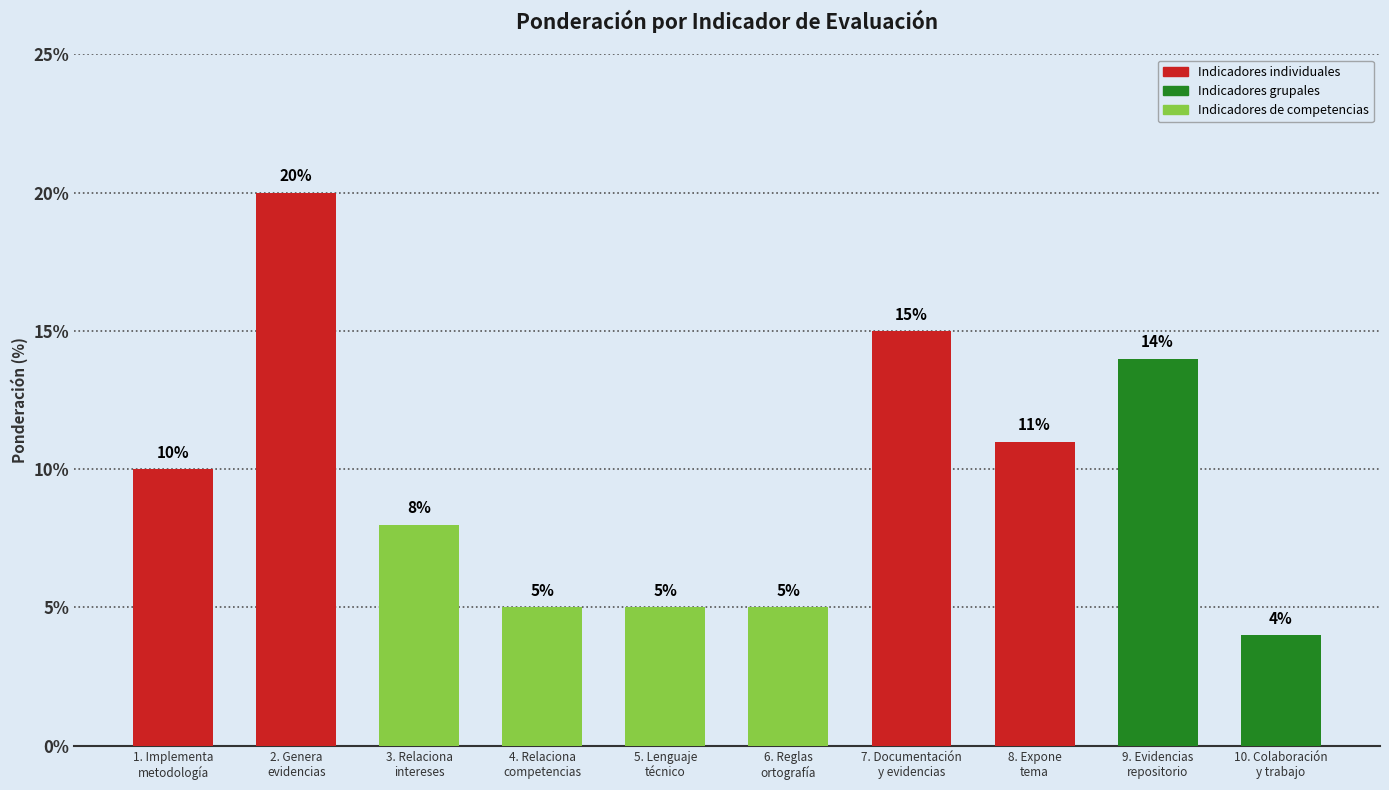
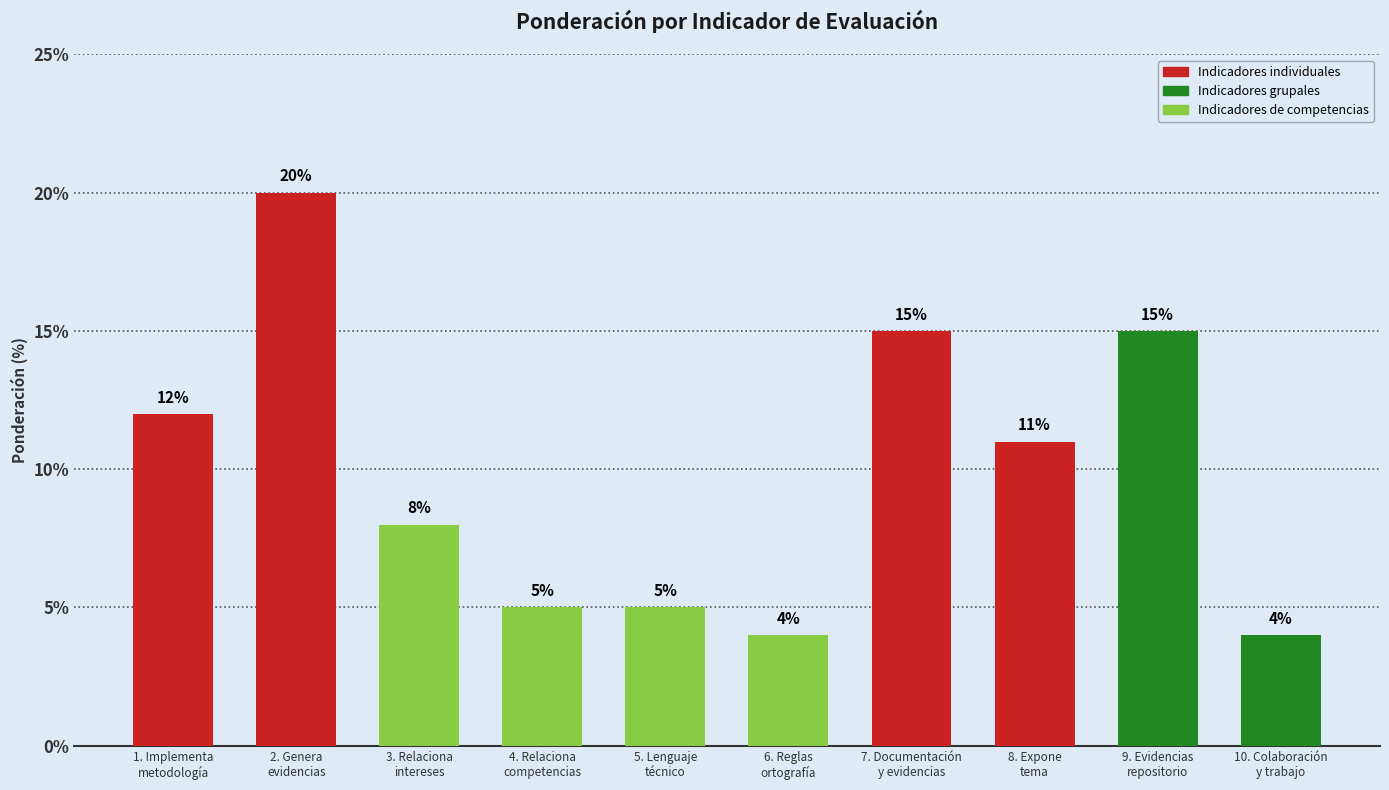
1. Implementa metodología: 10% -> 12%
6. Reglas ortografía: 5% -> 4%
9. Evidencias repositorio: 14% -> 15%
